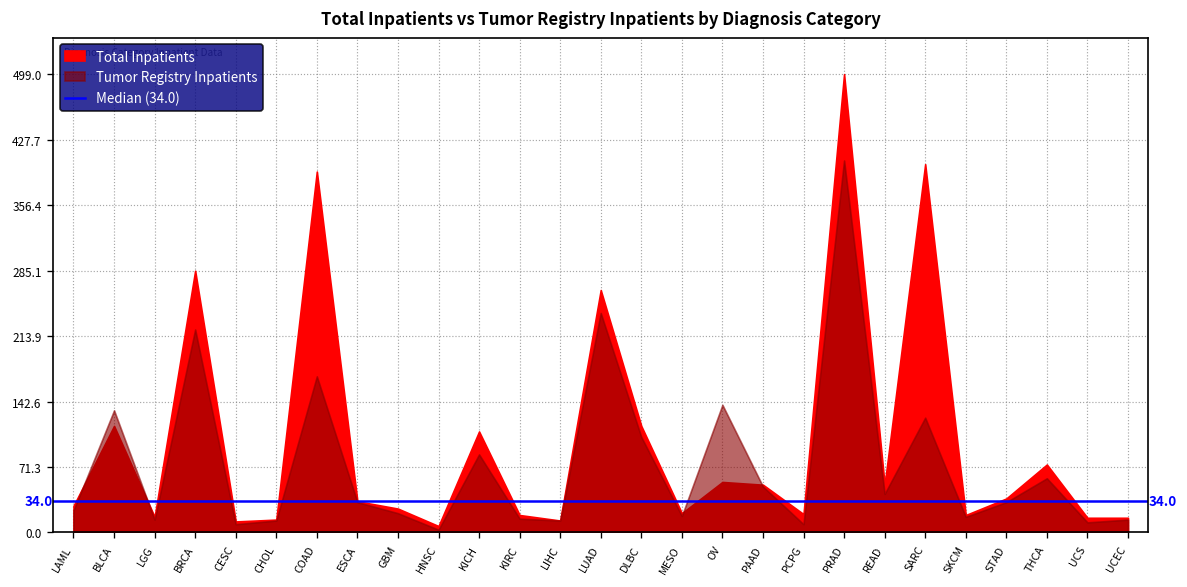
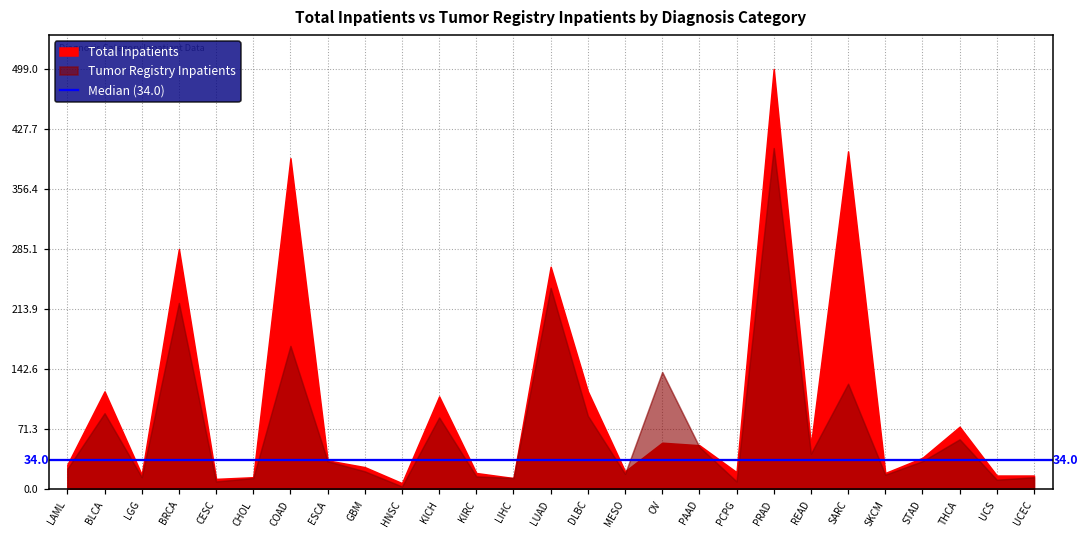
Tumor Registry Inpatients, BLCA: 130 -> 90
Tumor Registry Inpatients, DLBC: 100 -> 90
